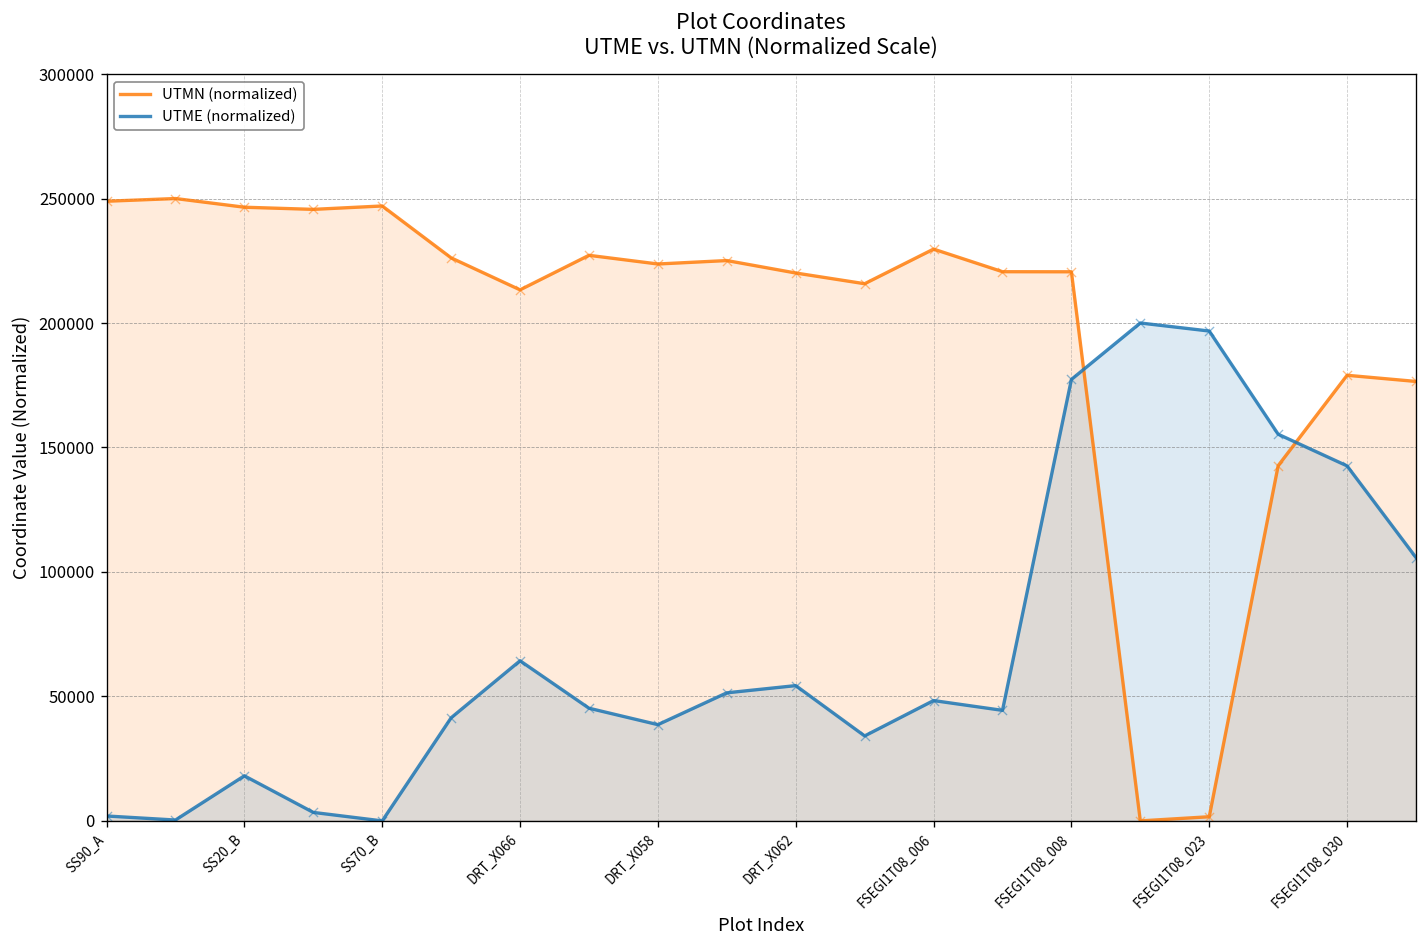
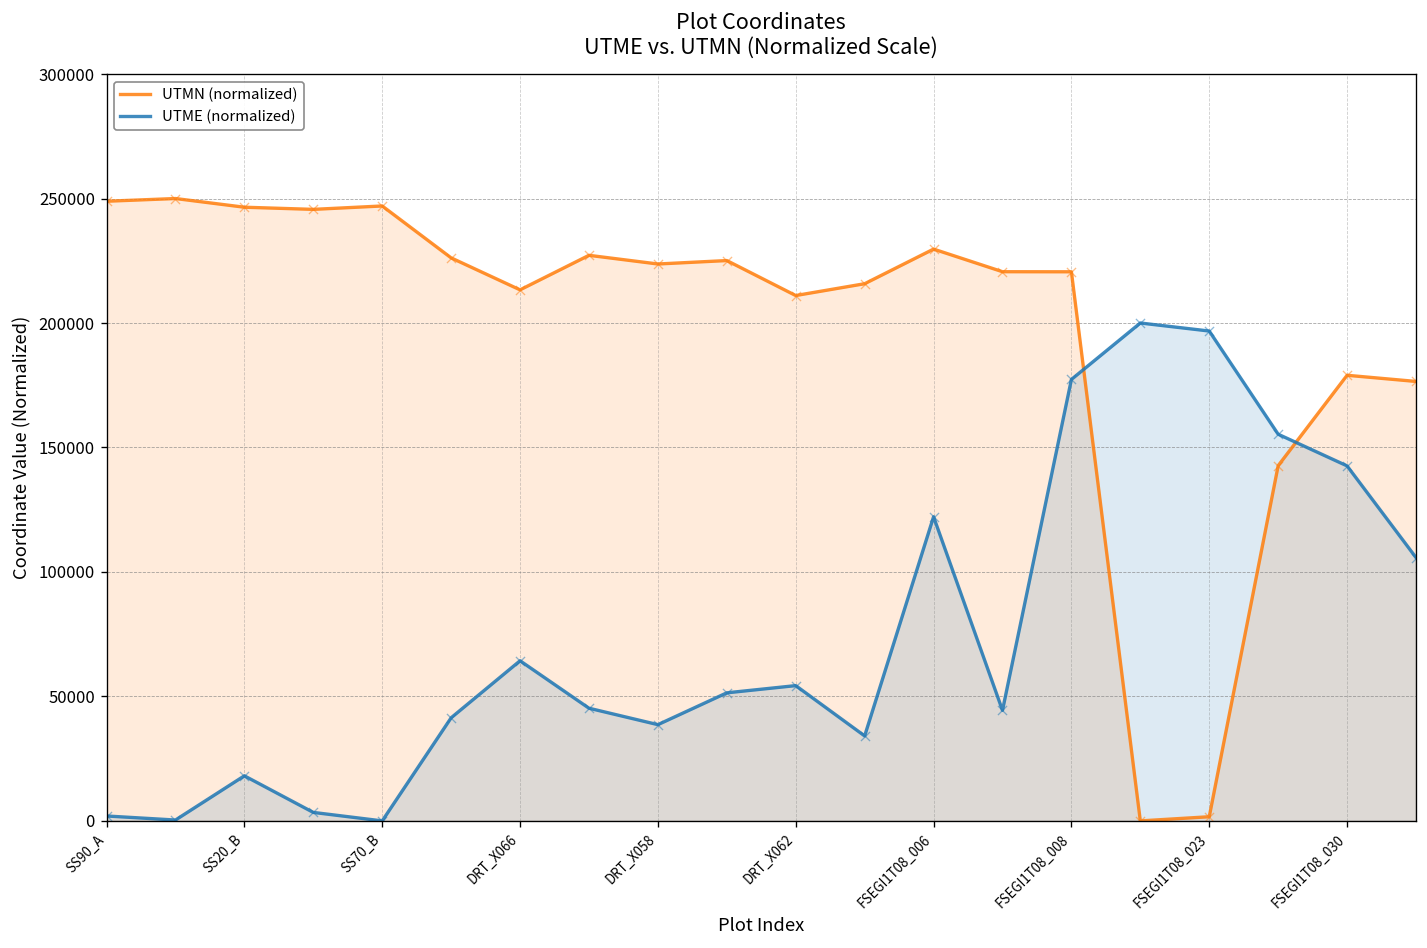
UTMN (normalized), DRT_X062: 220000 -> 211000
UTME (normalized), FSEGI1T08_006: 48000 -> 122000
